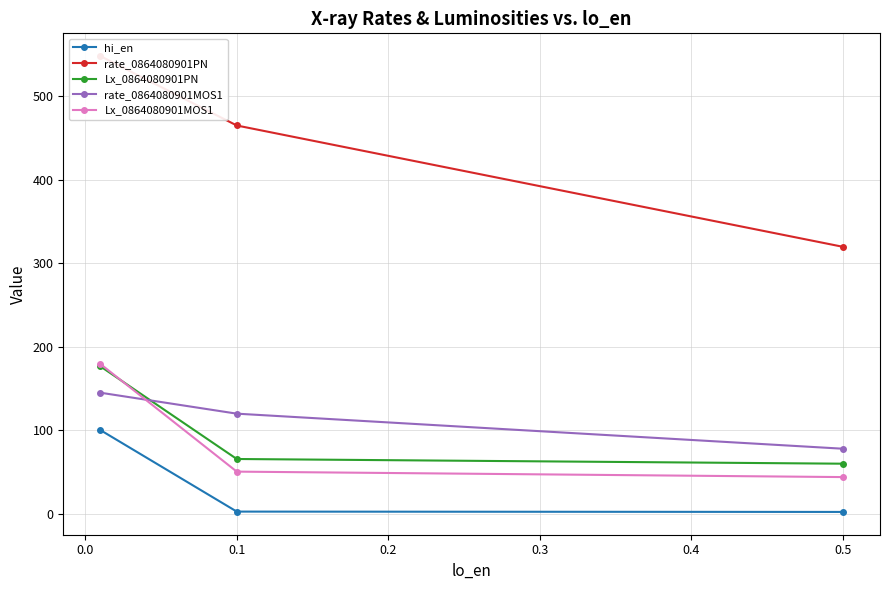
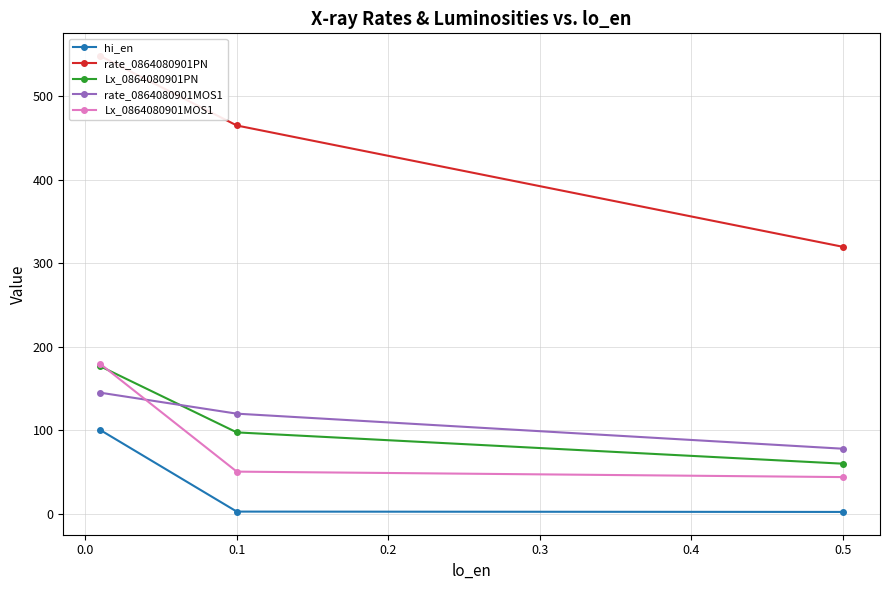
Lx_0864080901PN, 0.1: 70 -> 100
